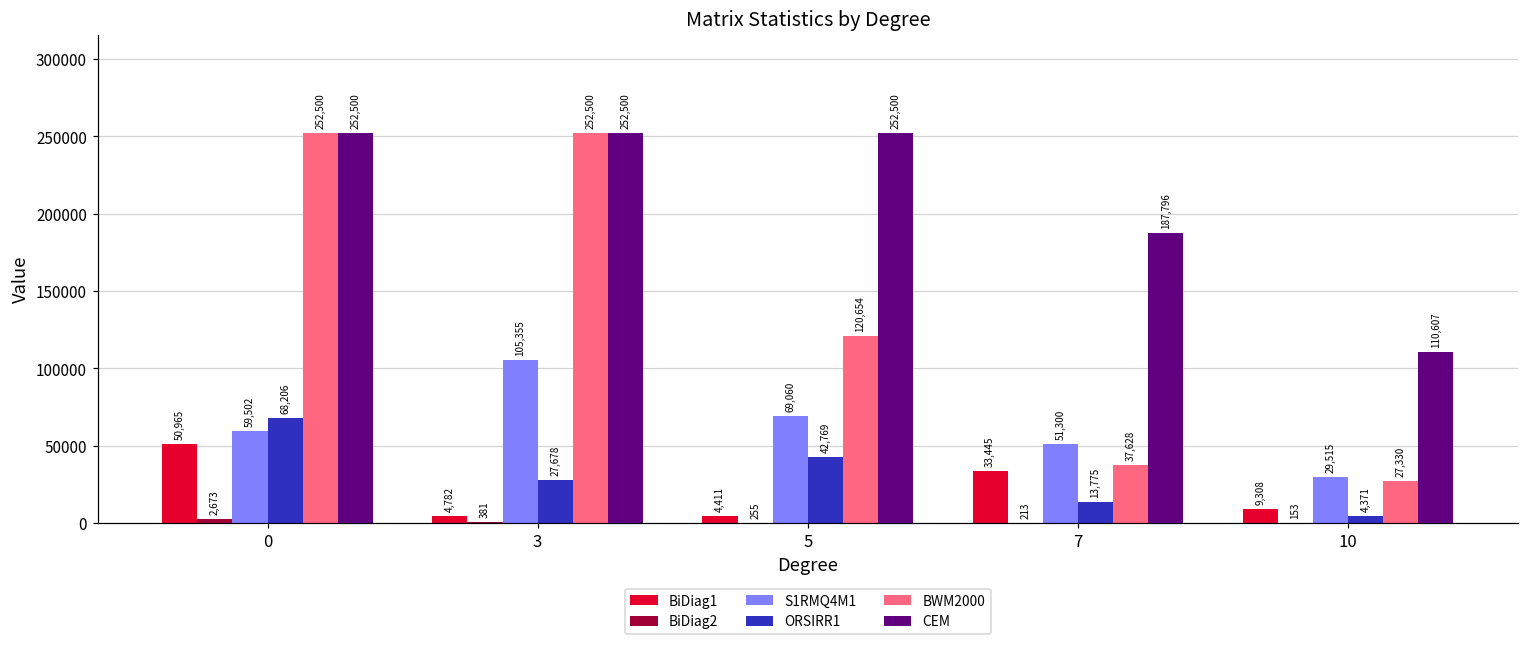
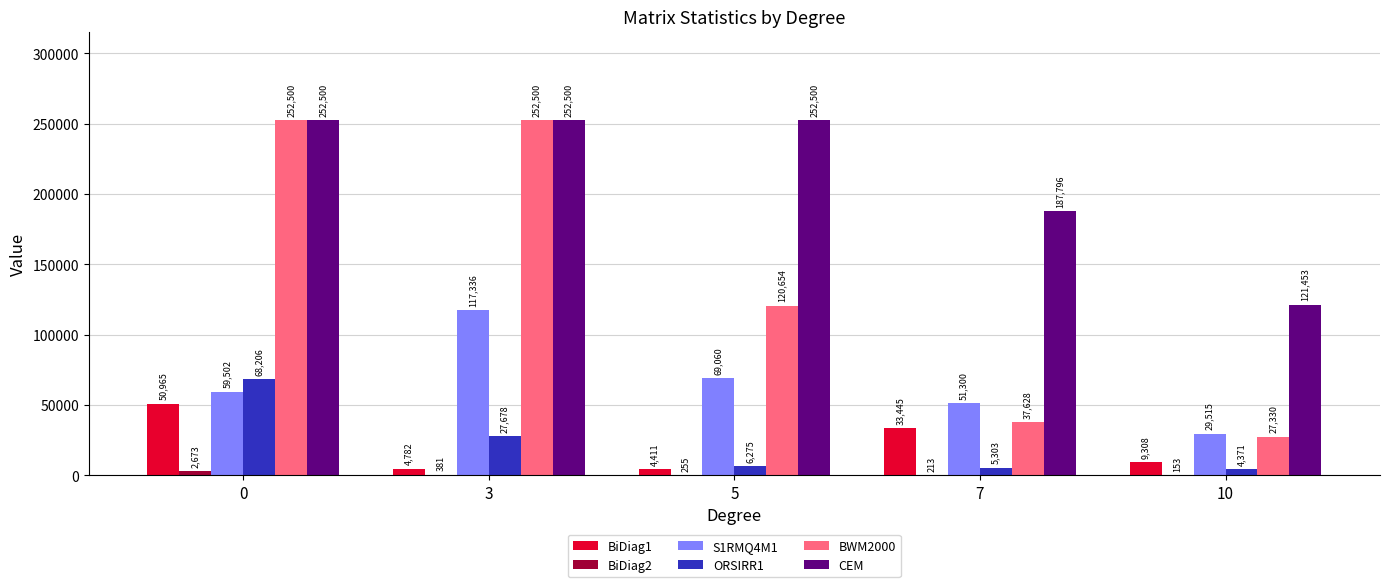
S1RMQ4M1, 3: 105,355 -> 117,336
ORSIRR1, 5: 42,769 -> 6,275
ORSIRR1, 7: 13,775 -> 5,303
CEM, 10: 110,607 -> 121,453
